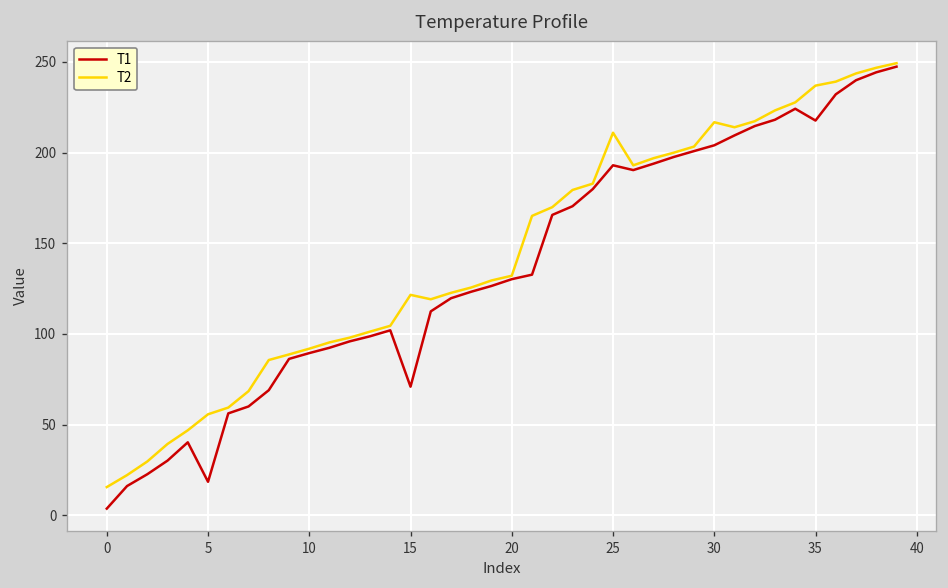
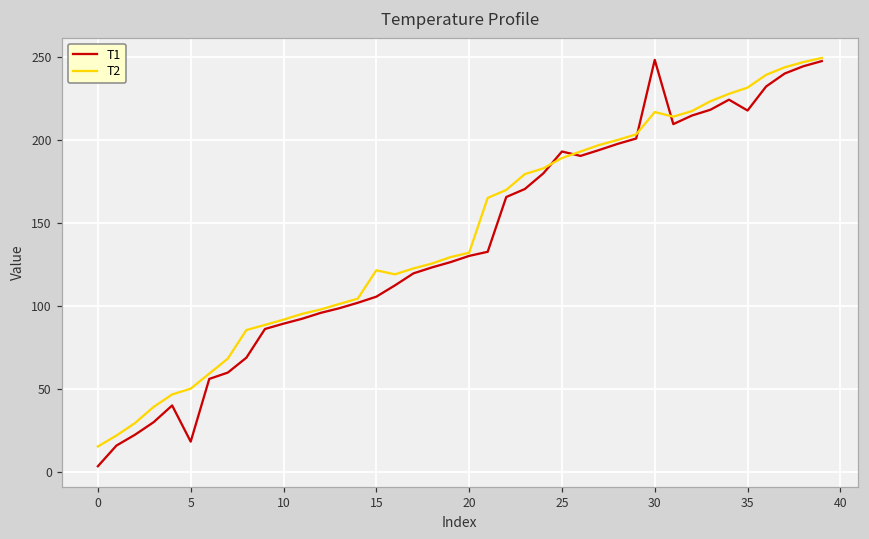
T2, 5: 56 -> 50
T1, 15: 71 -> 106
T2, 25: 211 -> 189
T1, 30: 204 -> 248
T2, 35: 237 -> 231
